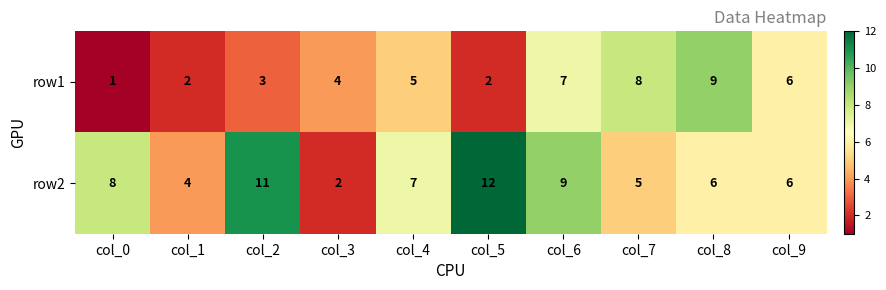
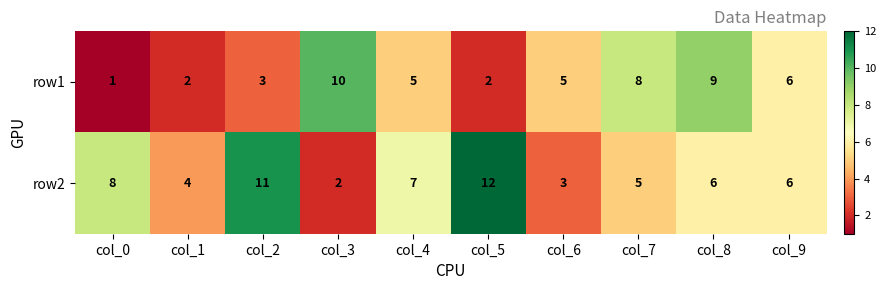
row1, col_3: 4 -> 10
row1, col_6: 7 -> 5
row2, col_6: 9 -> 3
